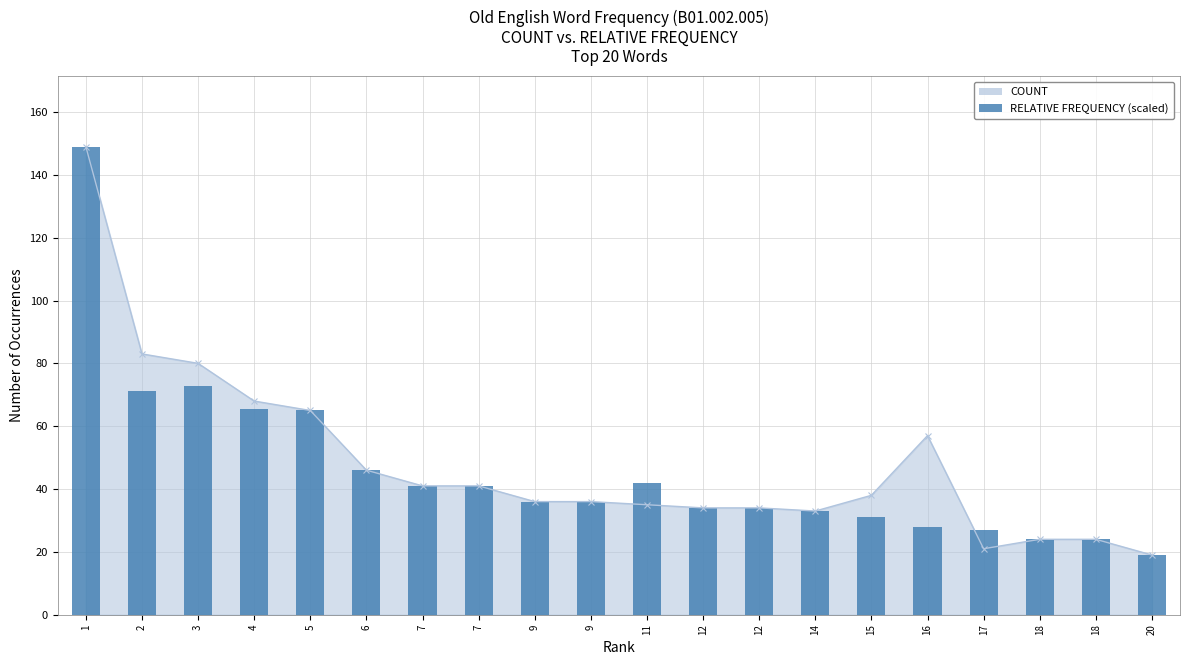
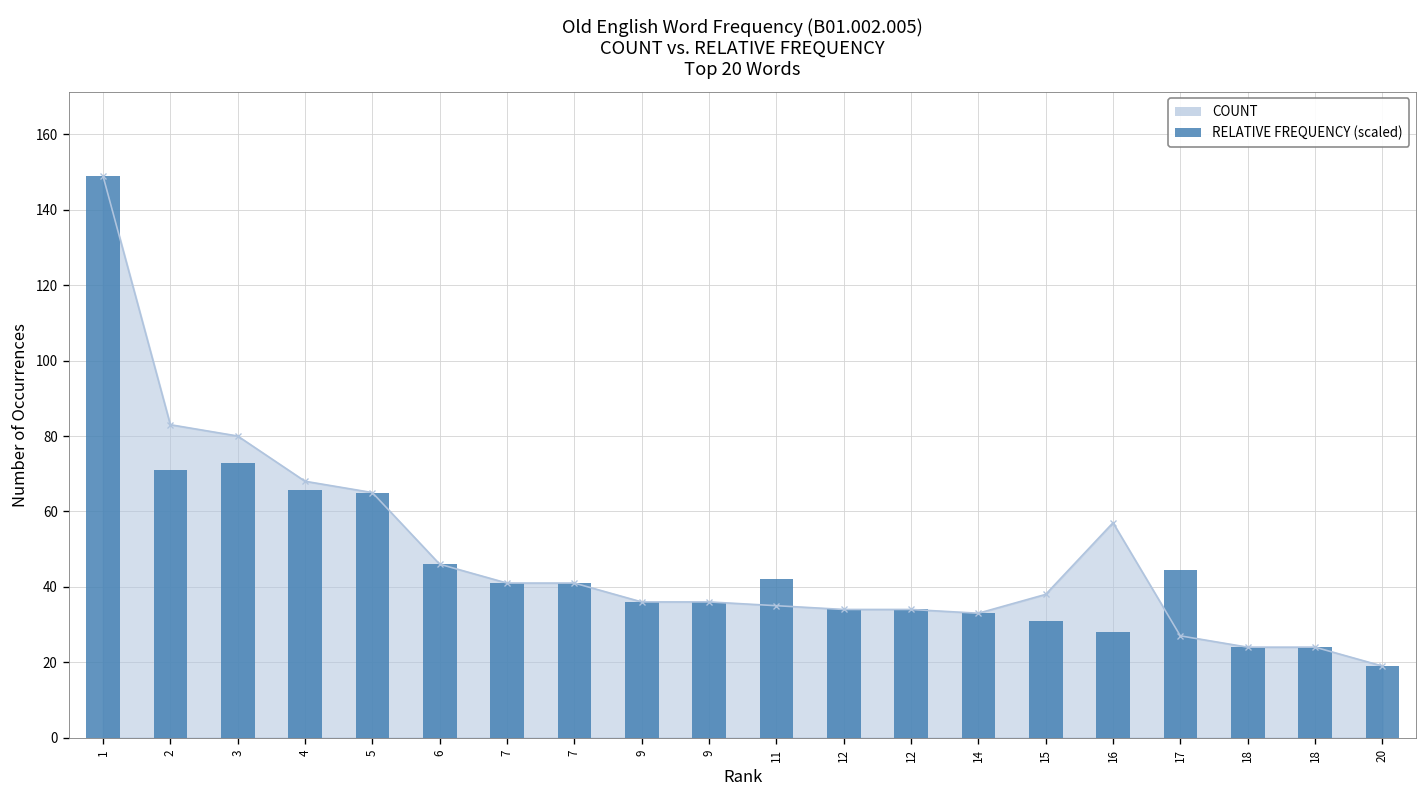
COUNT, 17: 21 -> 27
RELATIVE FREQUENCY (scaled), 17: 27 -> 45
